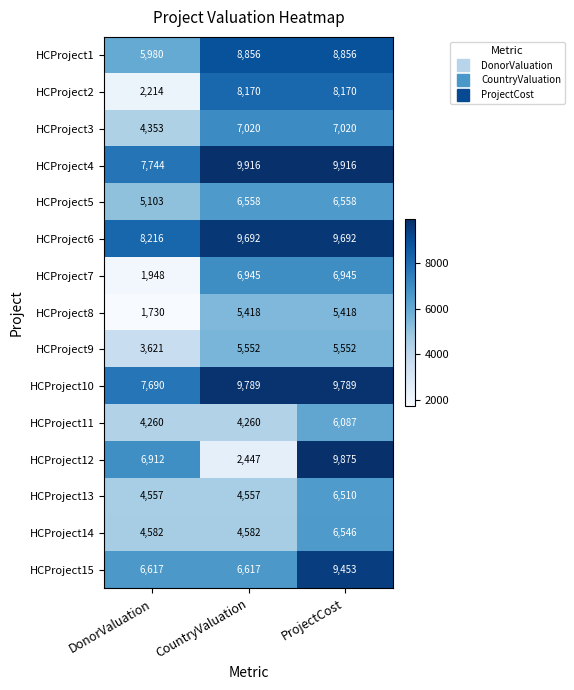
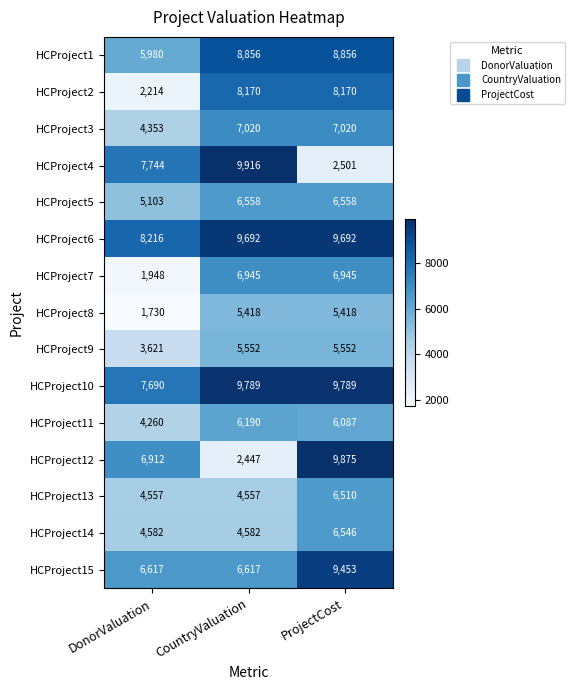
HCProject4, ProjectCost: 9,916 -> 2,501
HCProject11, CountryValuation: 4,260 -> 6,190
